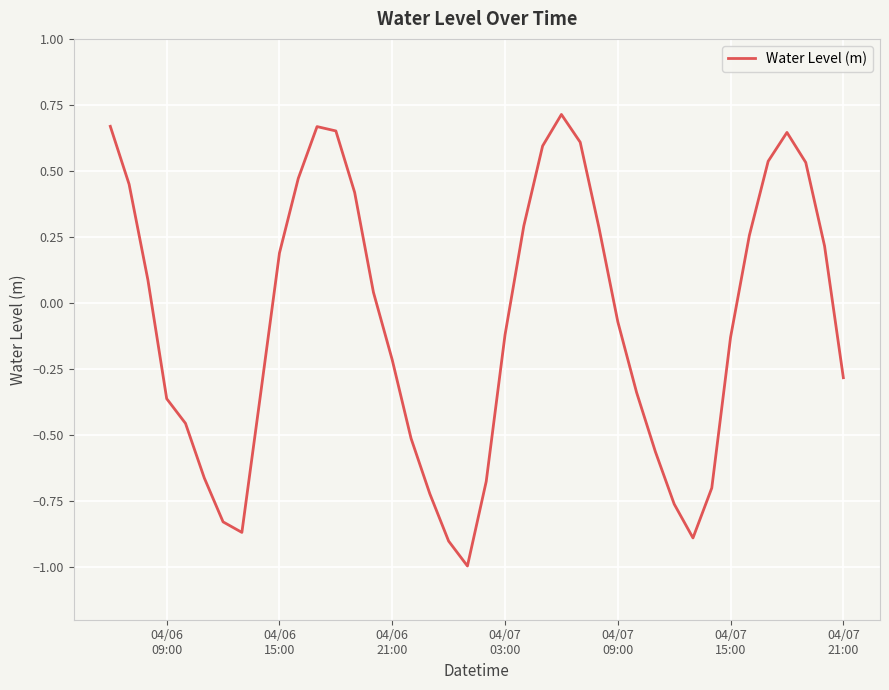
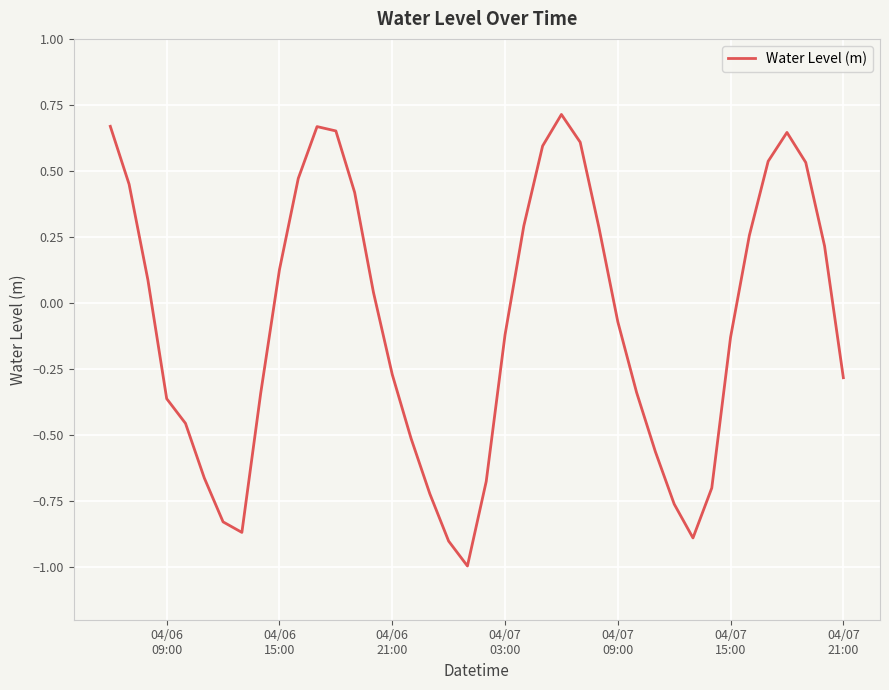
04/06 15:00: 0.19 -> 0.13
04/06 21:00: -0.22 -> -0.27
